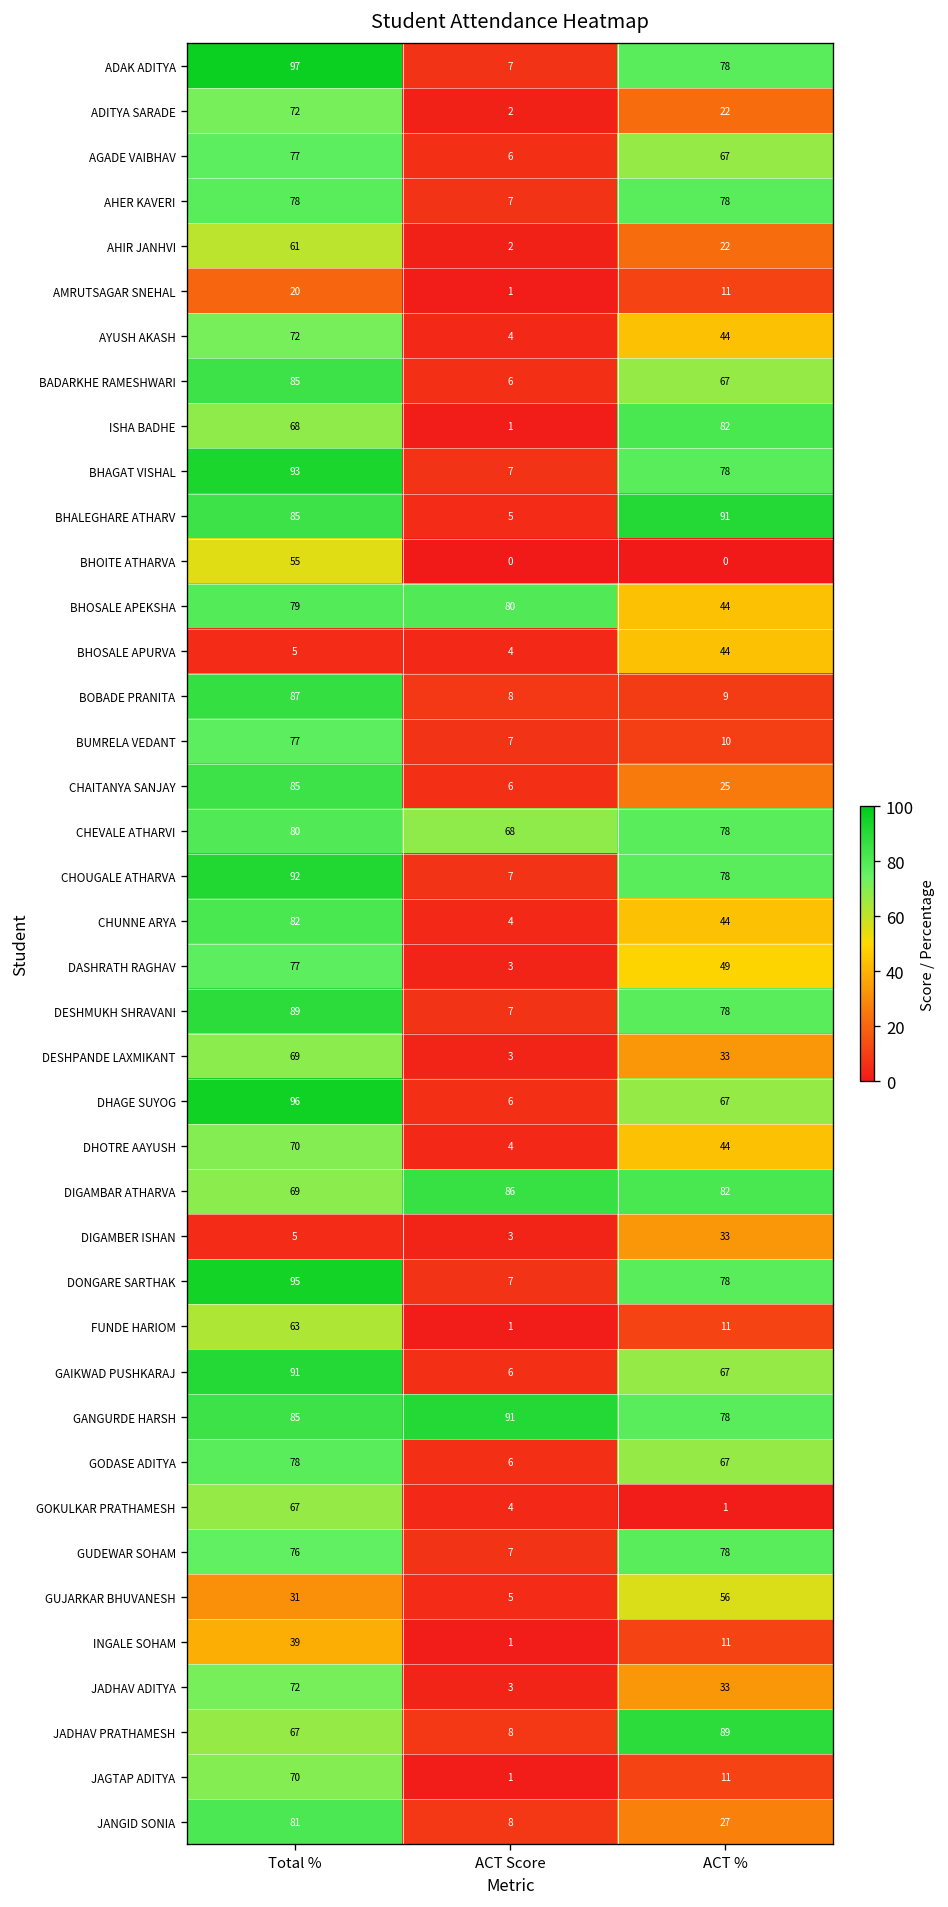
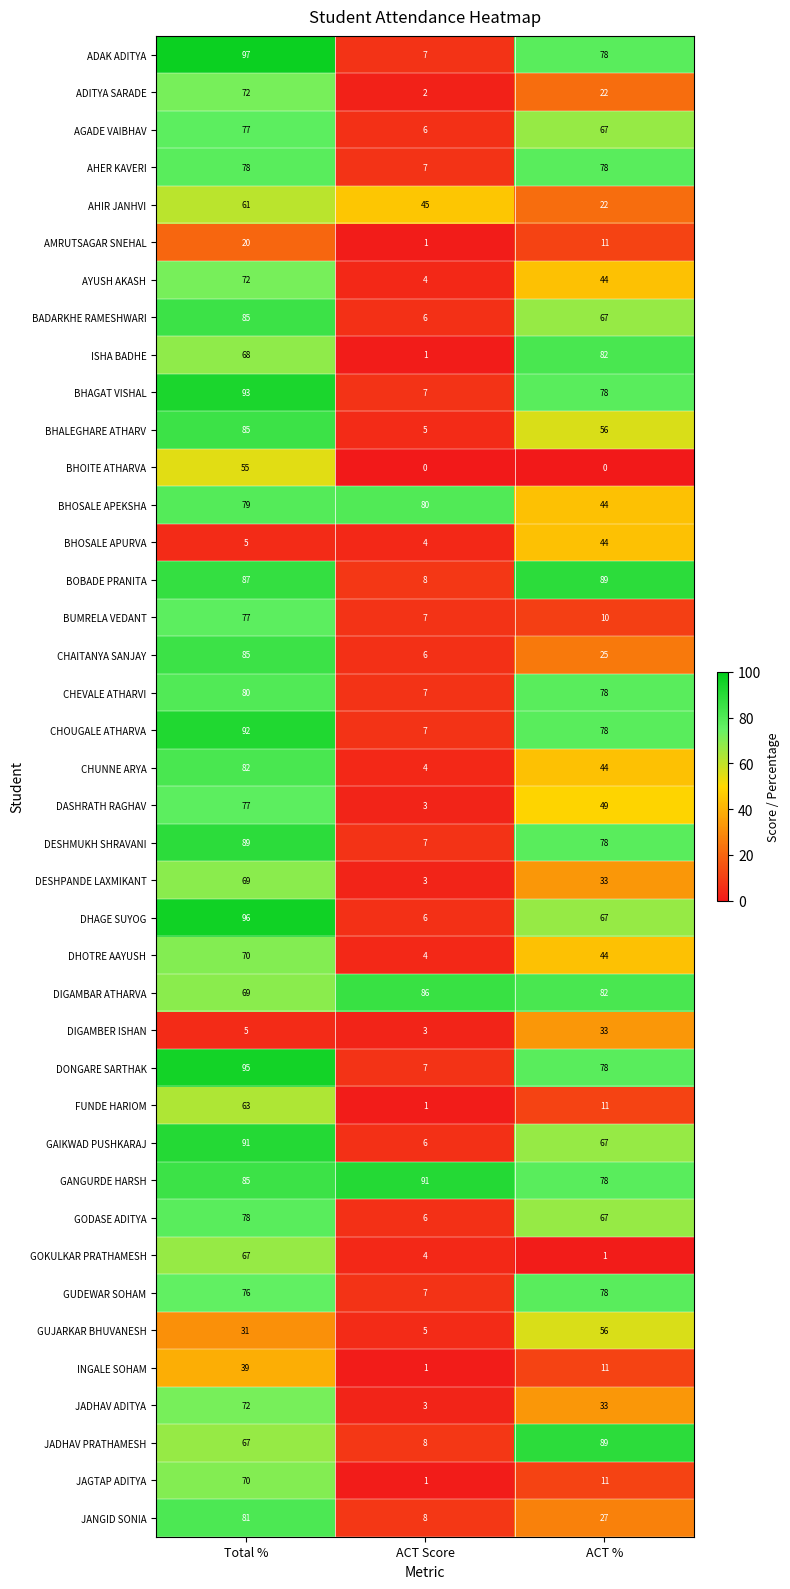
AHIR JANHVI, ACT Score: 2 -> 45
BHALEGHARE ATHARV, ACT %: 91 -> 56
BOBADE PRANITA, ACT %: 9 -> 89
CHEVALE ATHARVI, ACT Score: 68 -> 7
